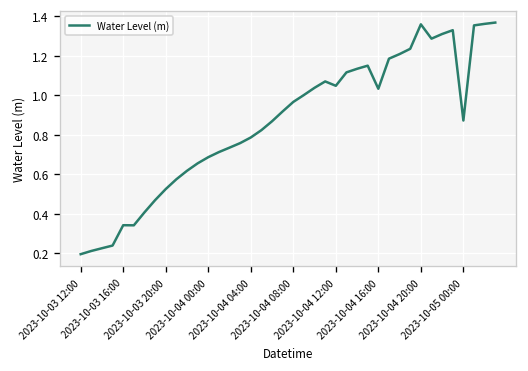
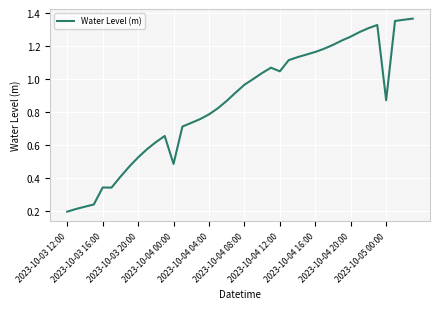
2023-10-04 00:00: 0.69 -> 0.48
2023-10-04 16:00: 1.03 -> 1.17
2023-10-04 20:00: 1.36 -> 1.26
